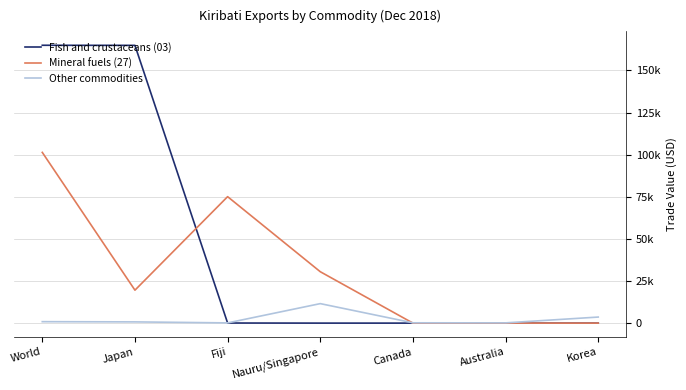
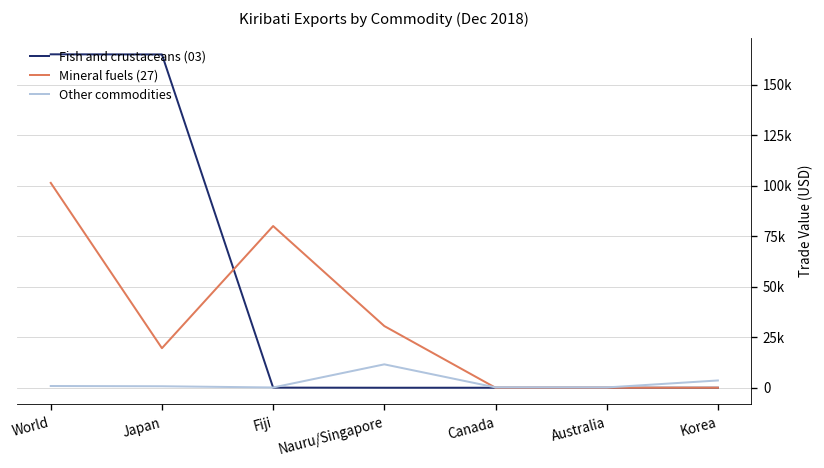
Mineral fuels (27), Fiji: 75000 -> 80000
